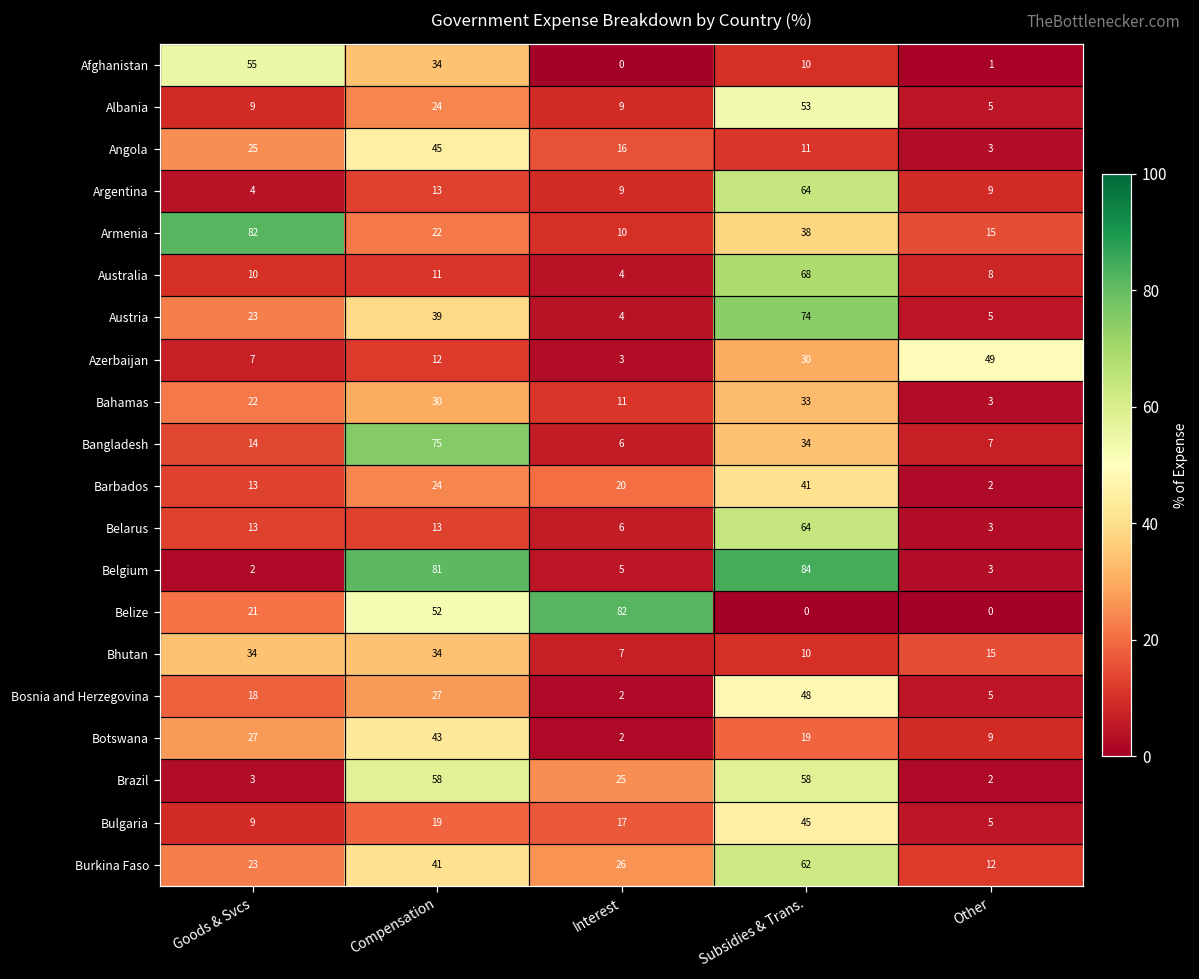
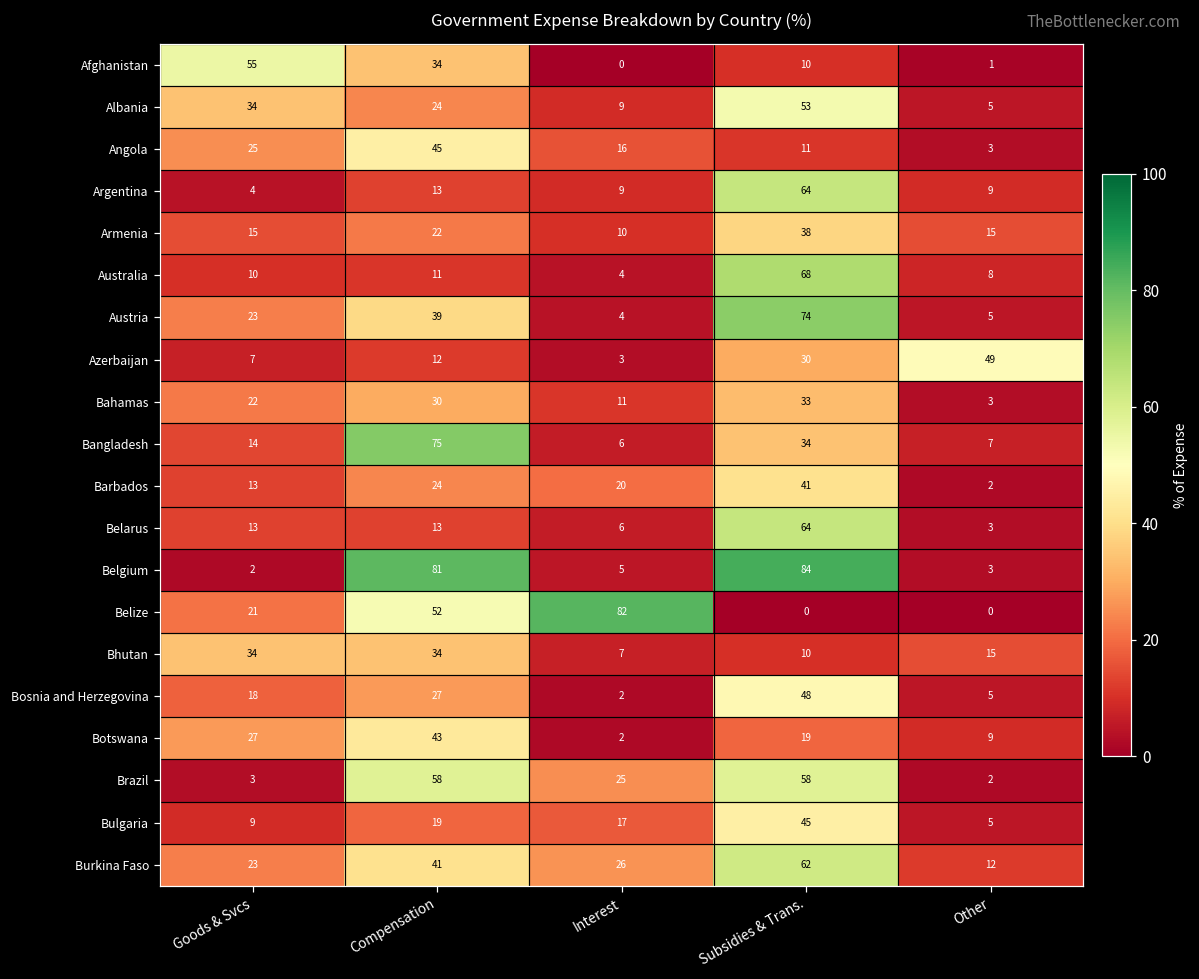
Albania, Goods & Svcs: 9 -> 34
Armenia, Goods & Svcs: 82 -> 15
